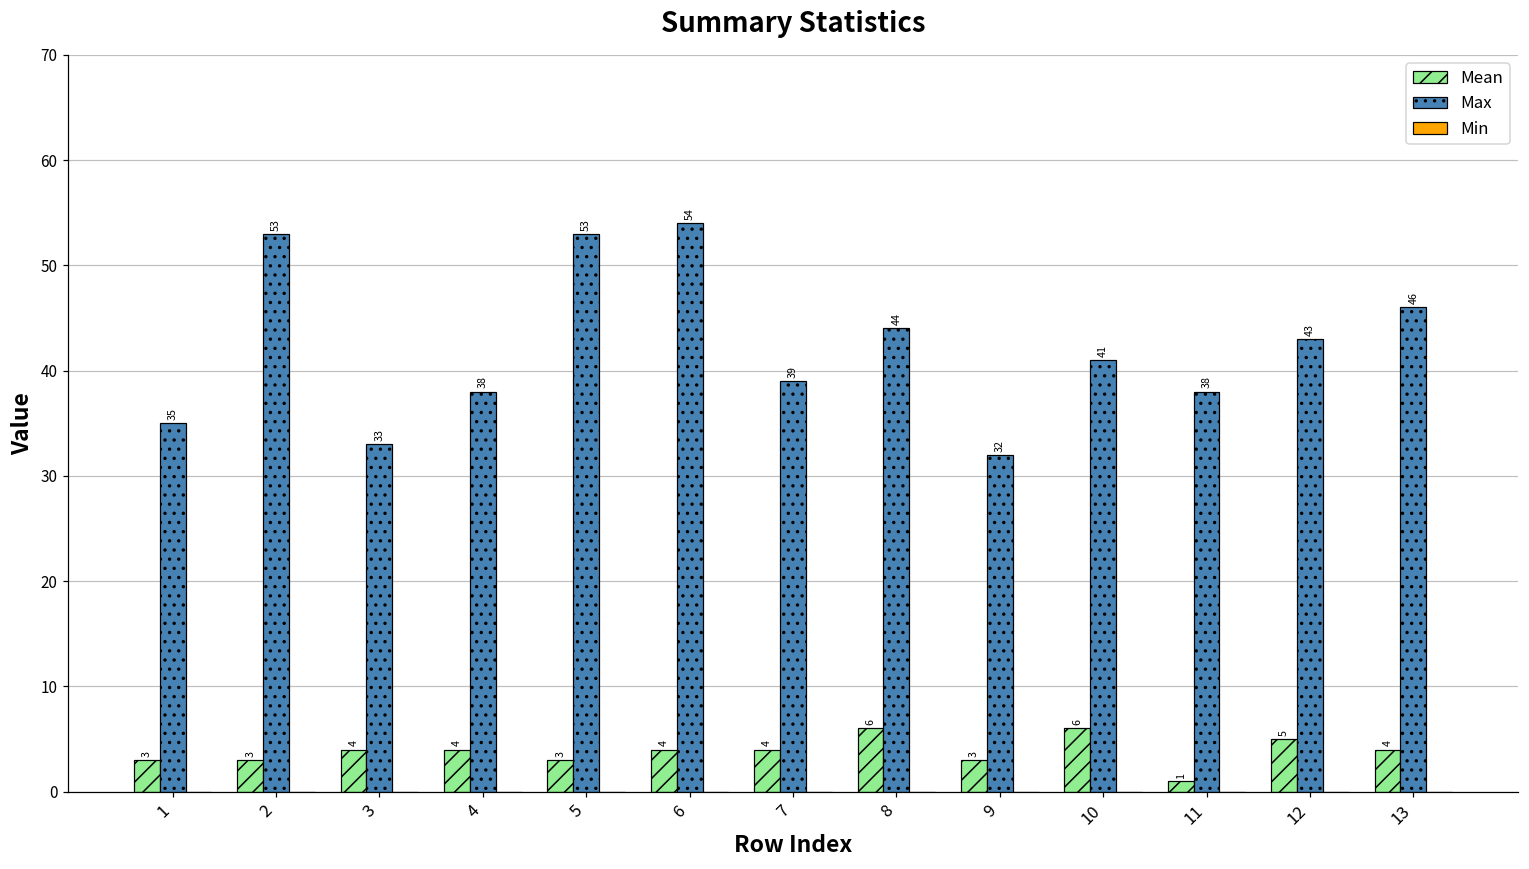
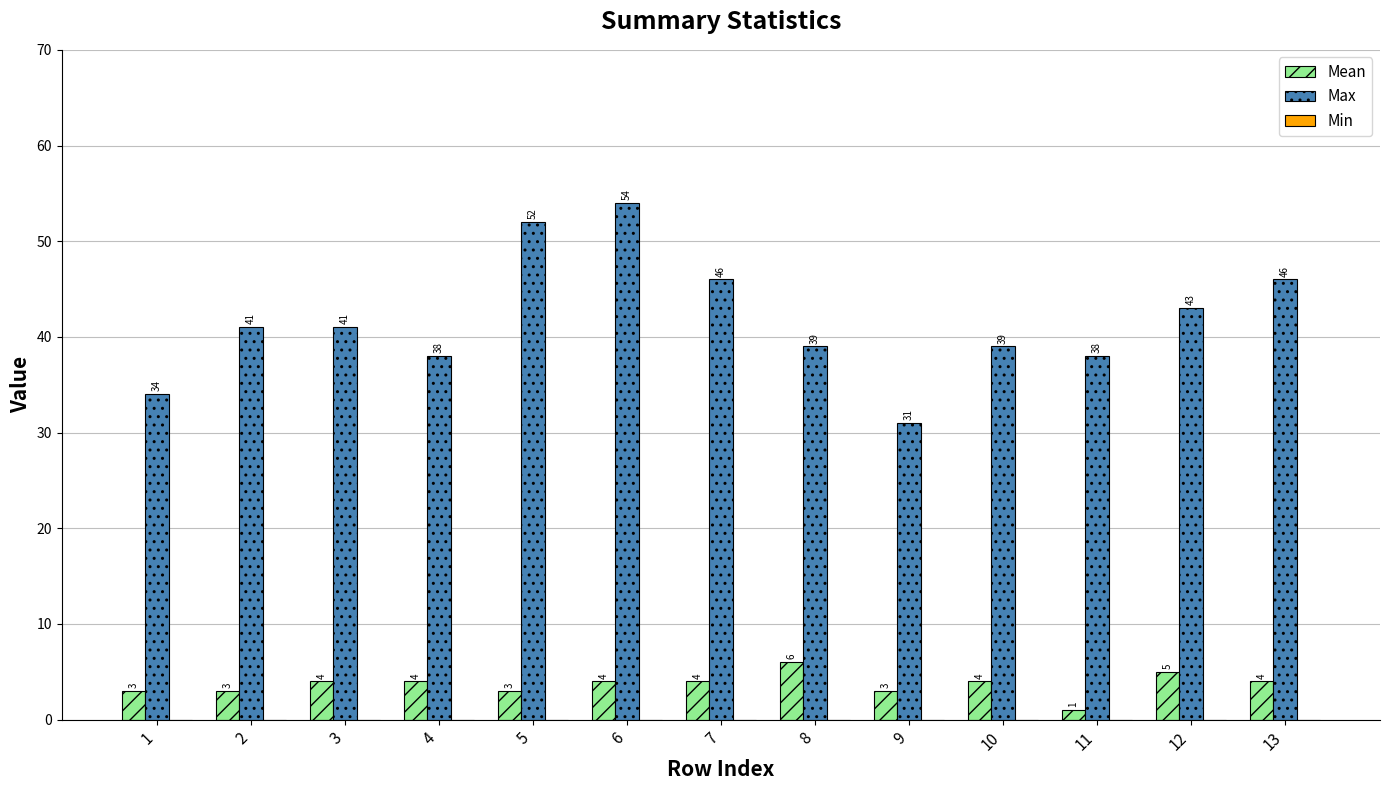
Max, 1: 35 -> 34
Max, 2: 53 -> 41
Max, 3: 33 -> 41
Max, 5: 53 -> 52
Max, 7: 39 -> 46
Max, 8: 44 -> 39
Max, 9: 32 -> 31
Mean, 10: 6 -> 4
Max, 10: 41 -> 39
